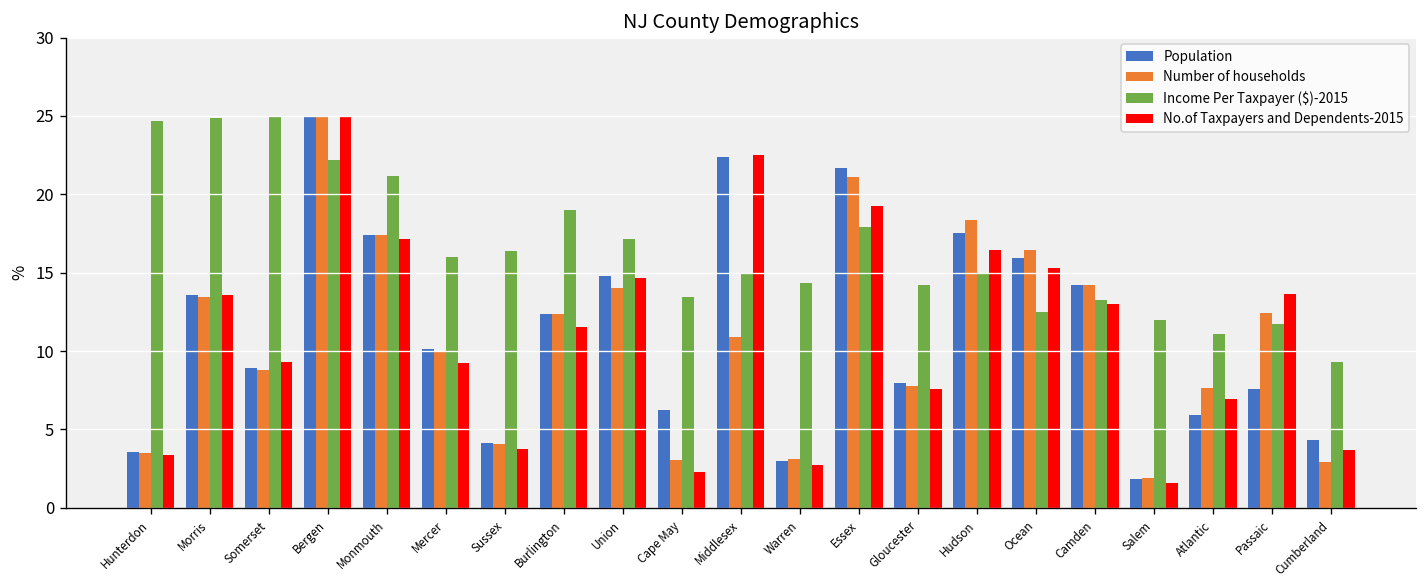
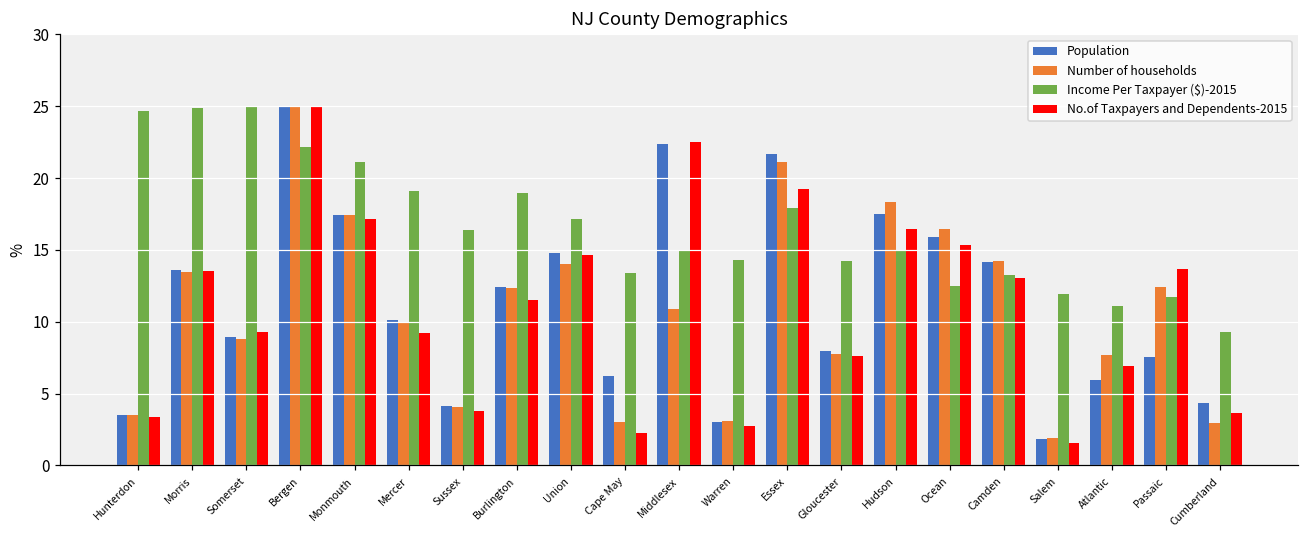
Income Per Taxpayer ($)-2015, Mercer: 16.0 -> 19.1
